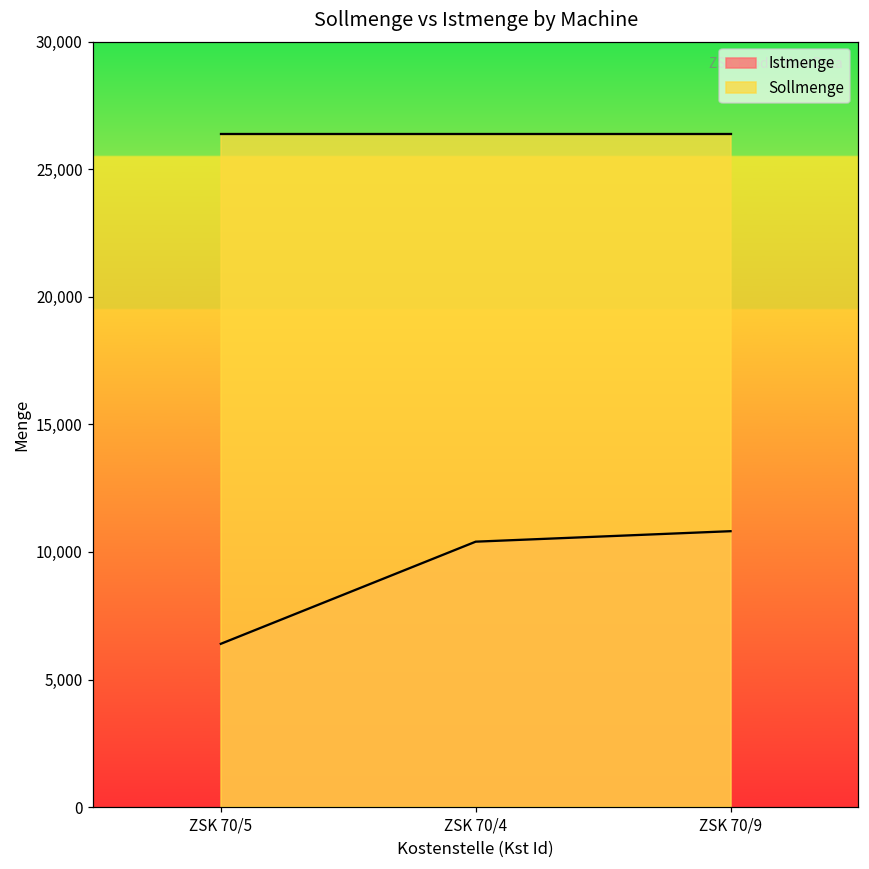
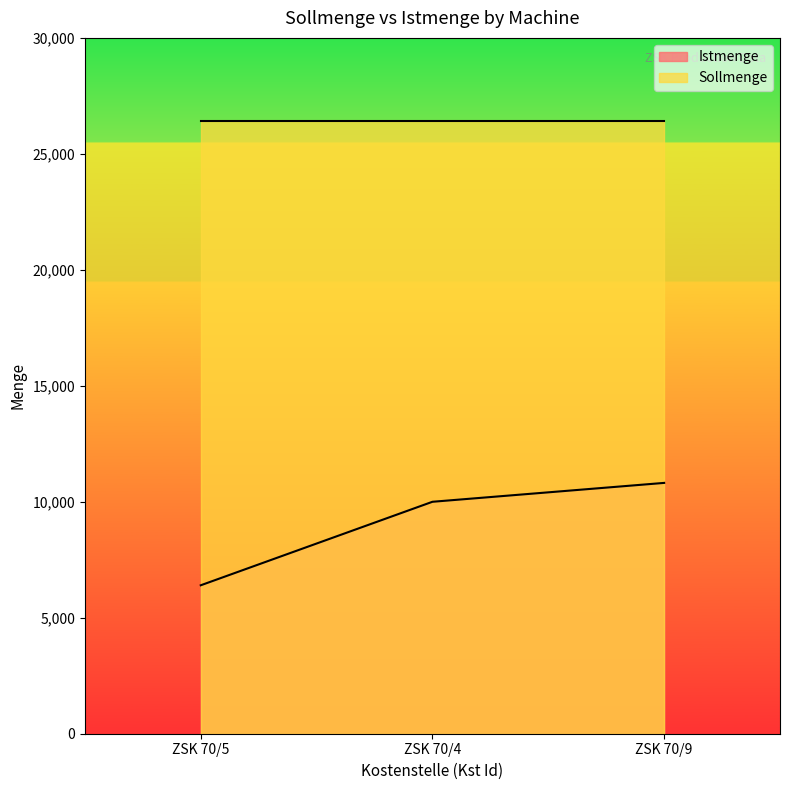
Istmenge, ZSK 70/4: 10,400 -> 10,000
